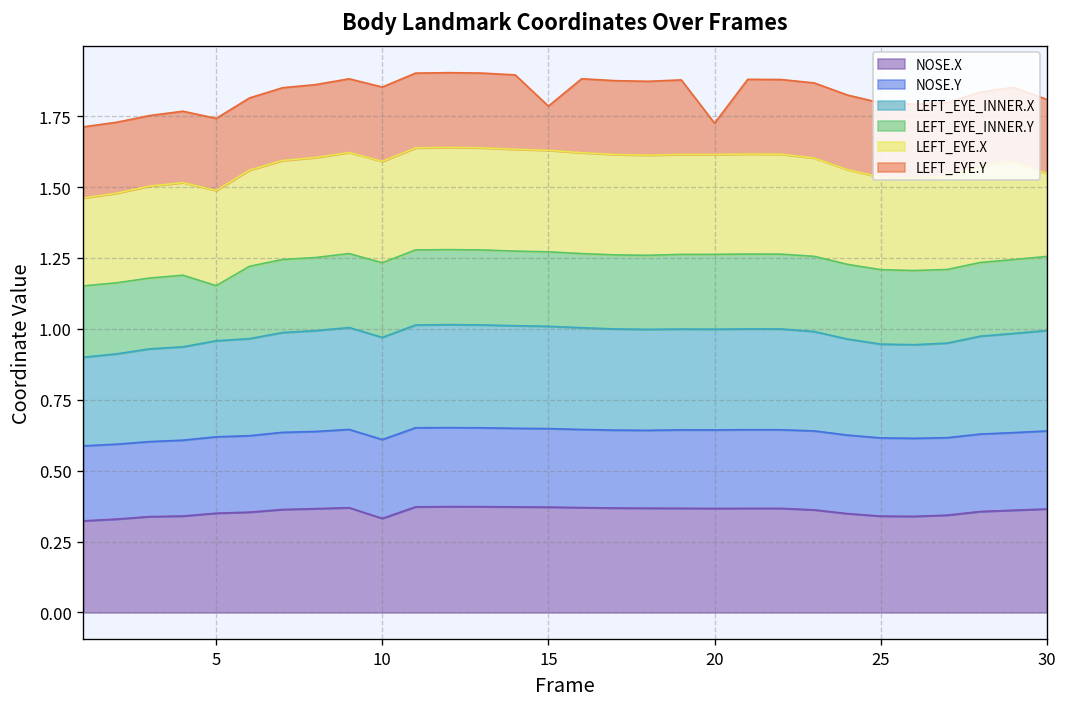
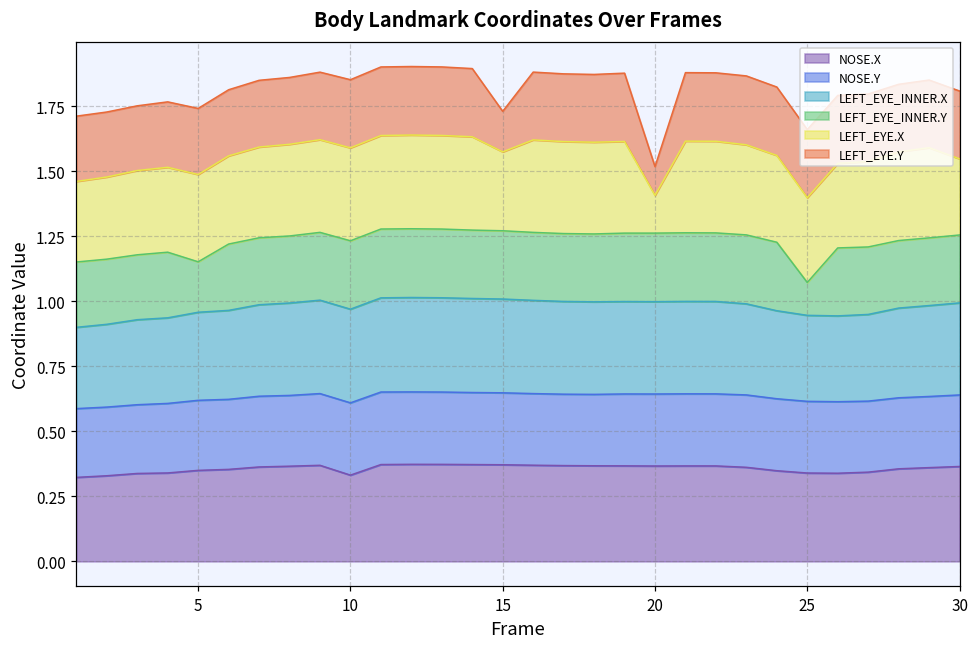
LEFT_EYE.X, 15: 0.36 -> 0.30
LEFT_EYE.X, 20: 0.35 -> 0.15
LEFT_EYE_INNER.Y, 25: 0.26 -> 0.13
